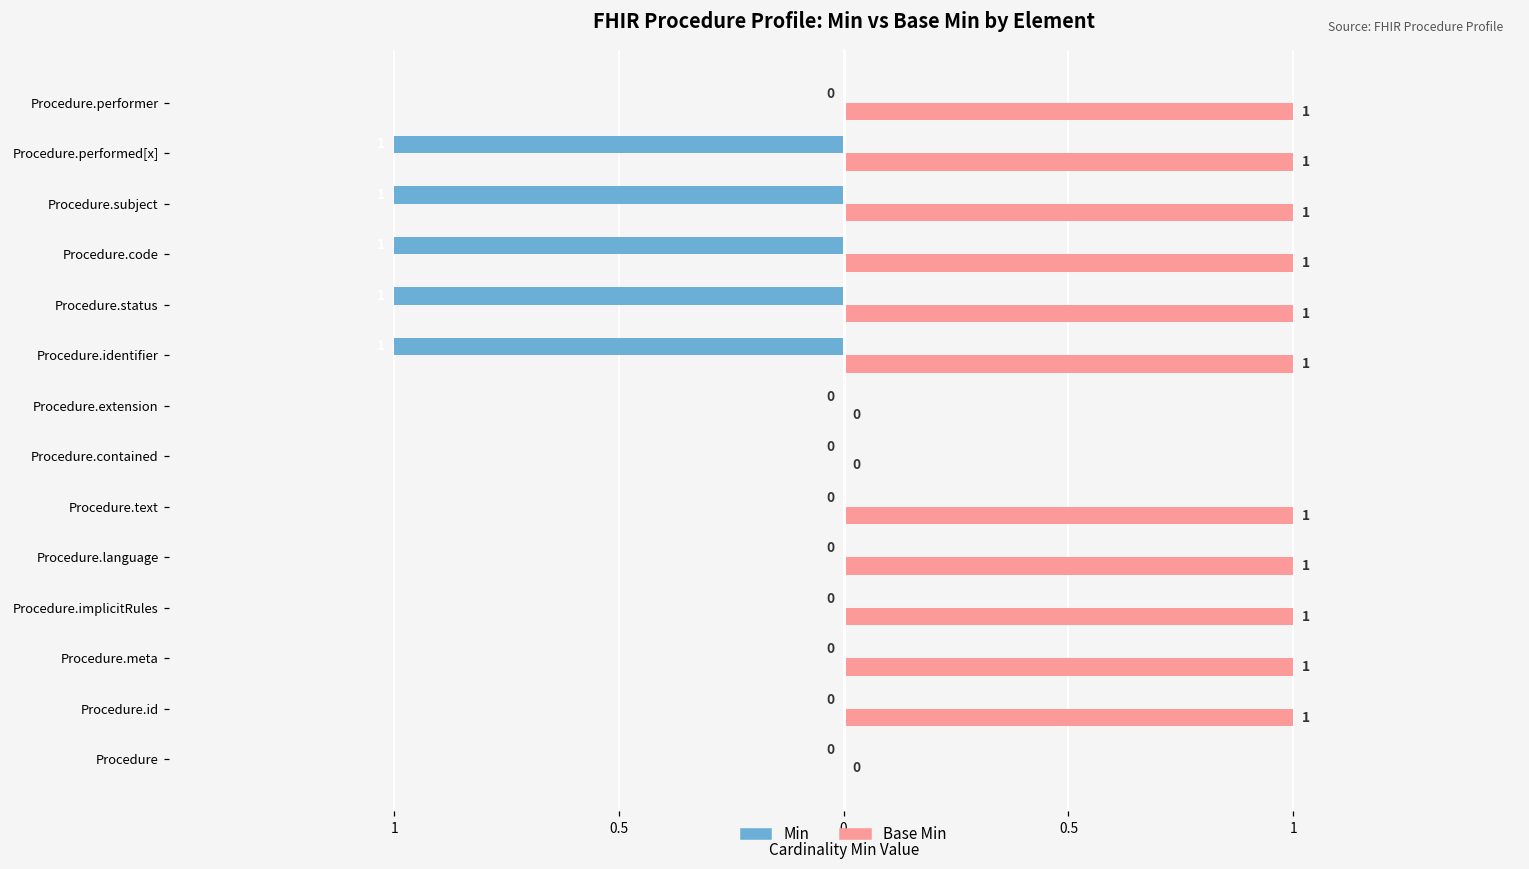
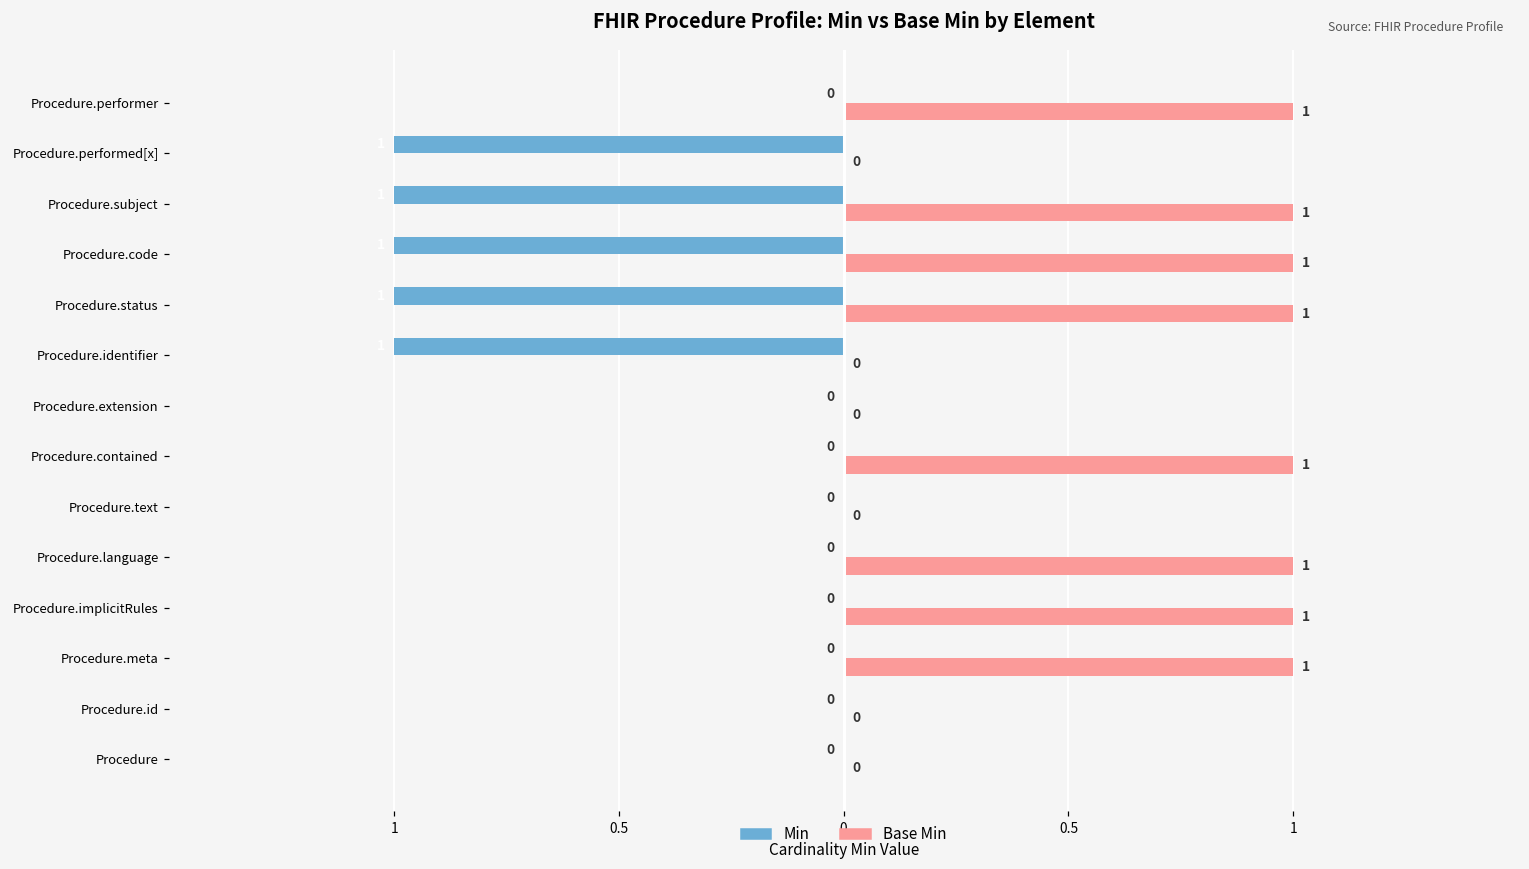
Base Min, Procedure.performed[x]: 1 -> 0
Base Min, Procedure.identifier: 1 -> 0
Base Min, Procedure.contained: 0 -> 1
Base Min, Procedure.text: 1 -> 0
Base Min, Procedure.id: 1 -> 0
